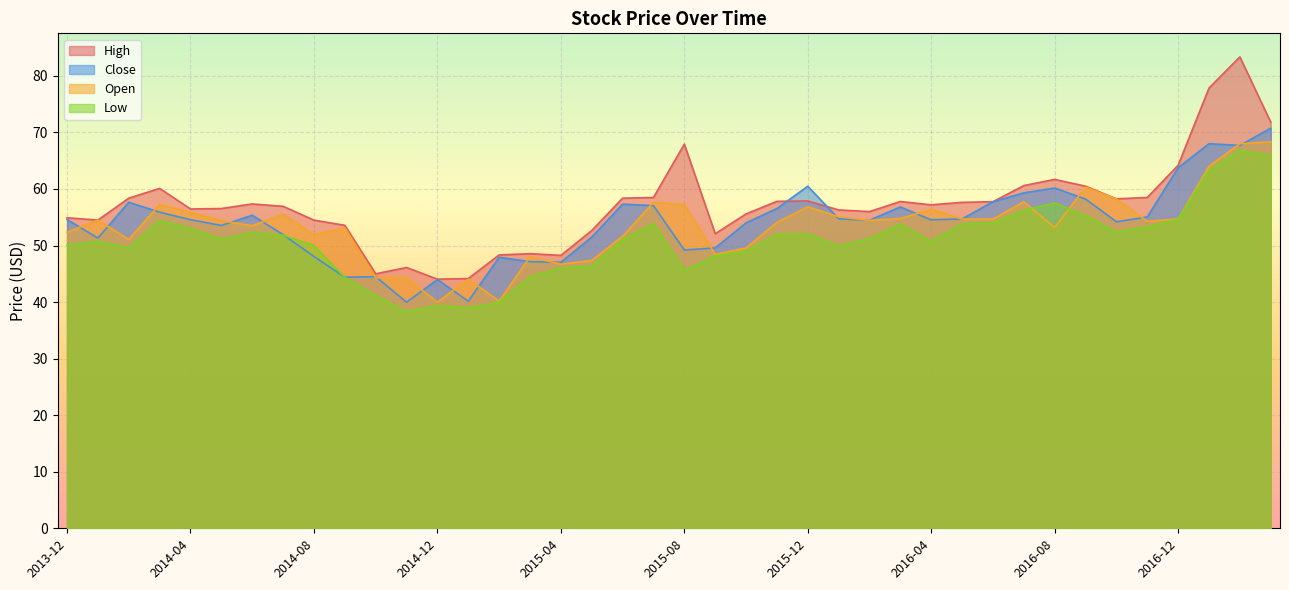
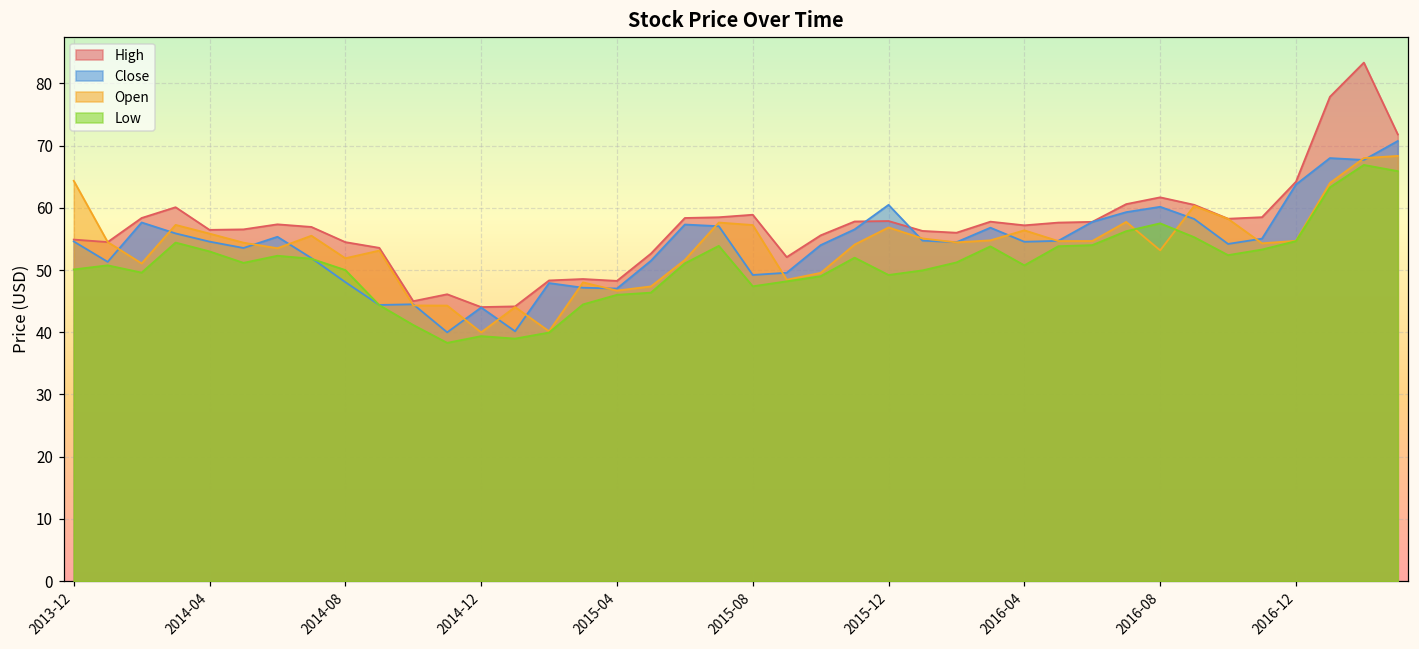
Open, 2013-12: 52 -> 64
High, 2015-08: 68 -> 59
Low, 2015-08: 46 -> 47
Low, 2015-12: 52 -> 49
